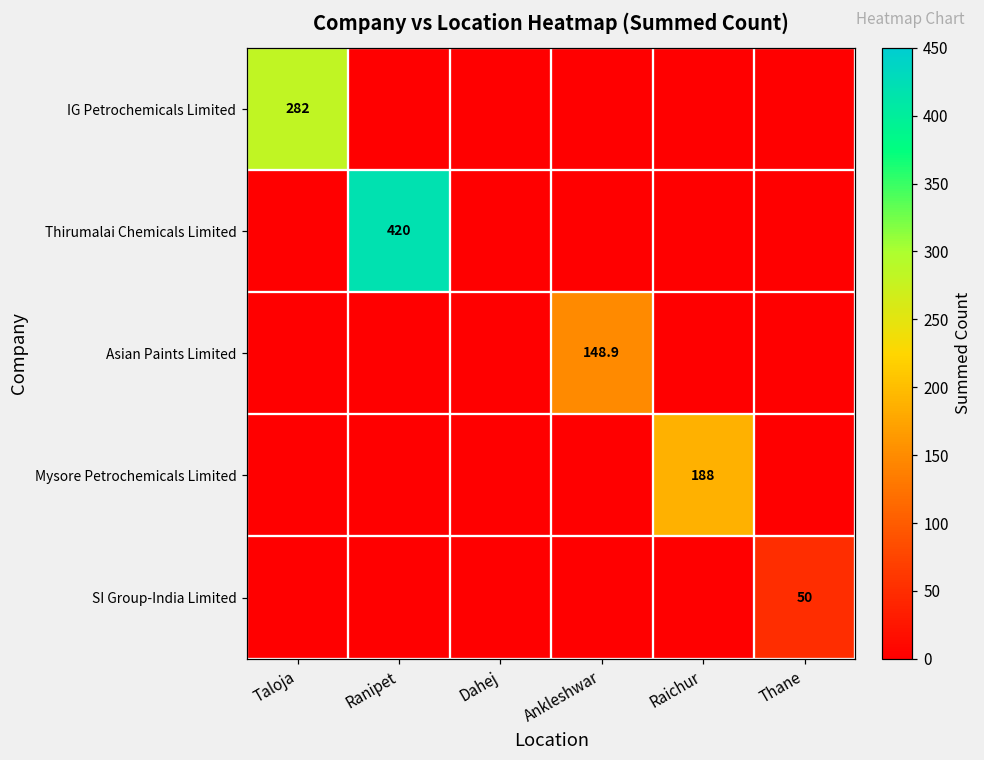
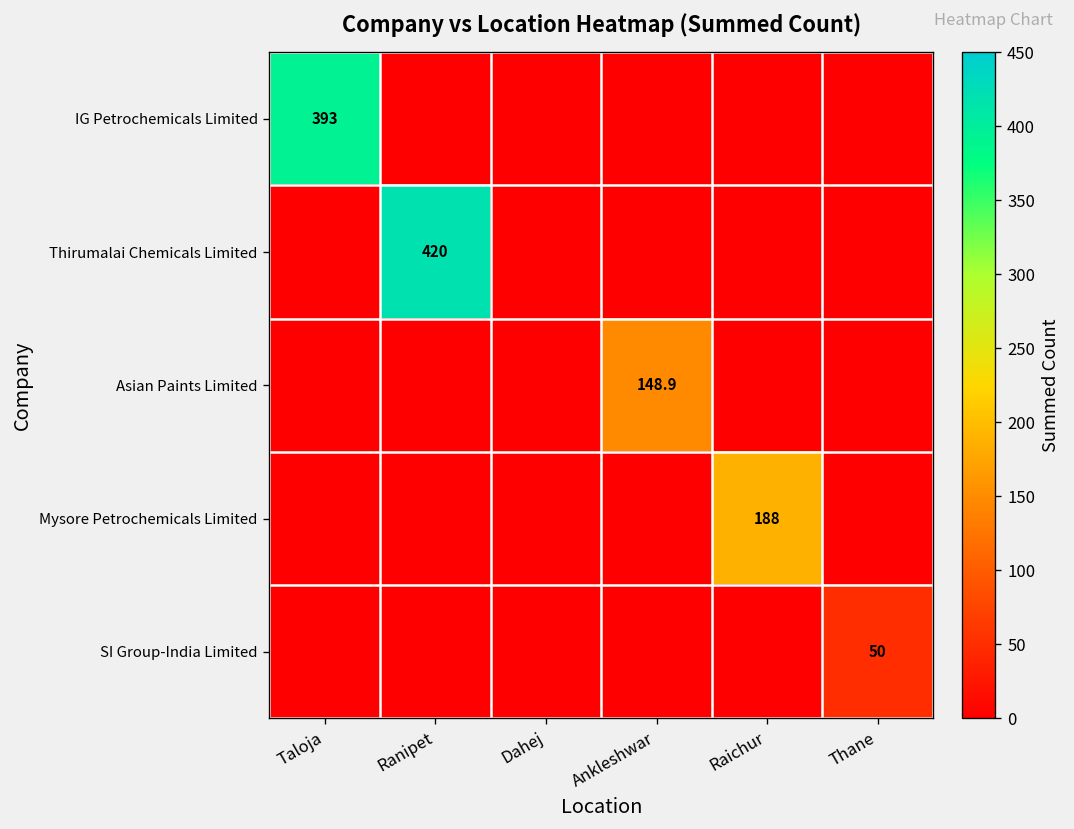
IG Petrochemicals Limited, Taloja: 282 -> 393
